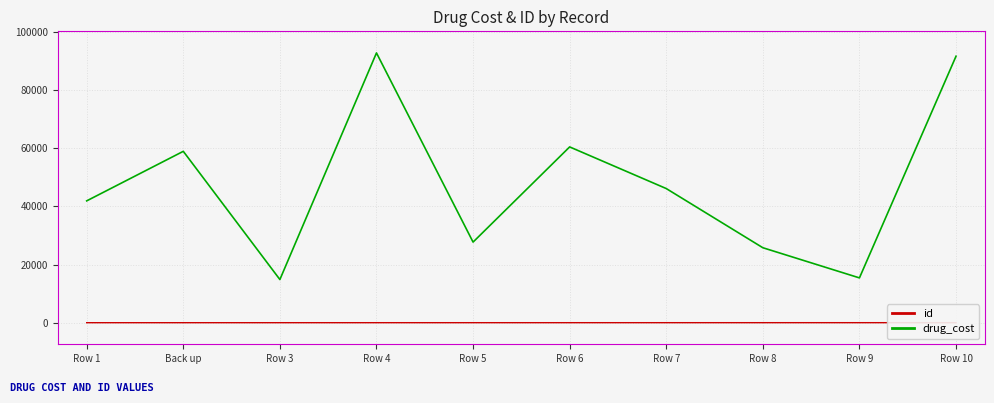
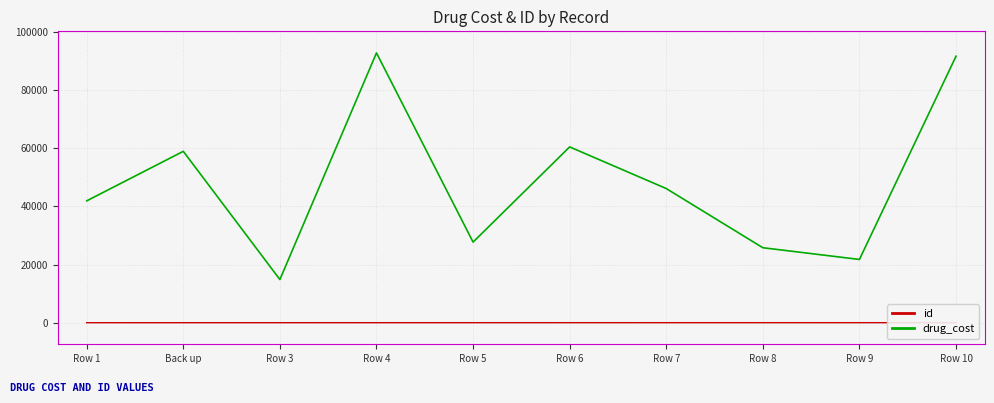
drug_cost, Row 9: 15000 -> 22000
